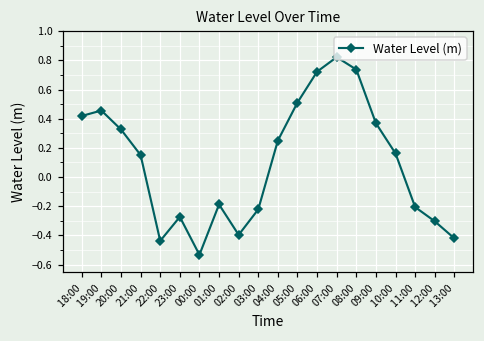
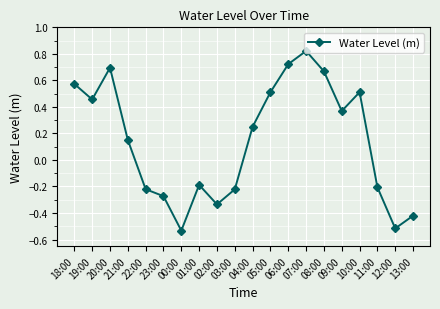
18:00: 0.42 -> 0.57
20:00: 0.33 -> 0.70
22:00: -0.44 -> -0.22
02:00: -0.40 -> -0.34
08:00: 0.74 -> 0.67
10:00: 0.16 -> 0.51
12:00: -0.30 -> -0.52
